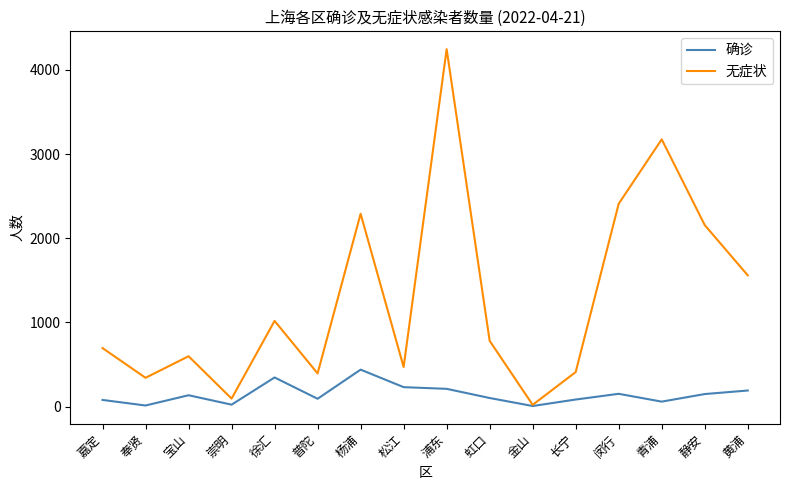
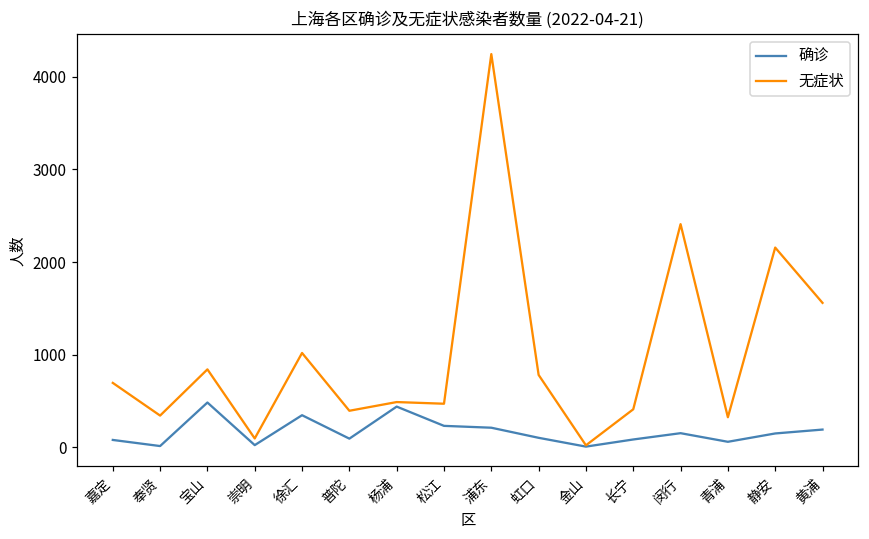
确诊, 宝山: 100 -> 500
无症状, 宝山: 600 -> 800
无症状, 杨浦: 2300 -> 500
无症状, 青浦: 3200 -> 300
